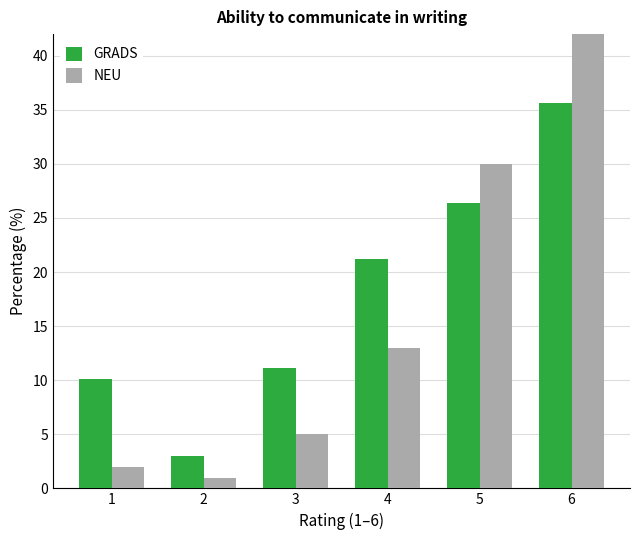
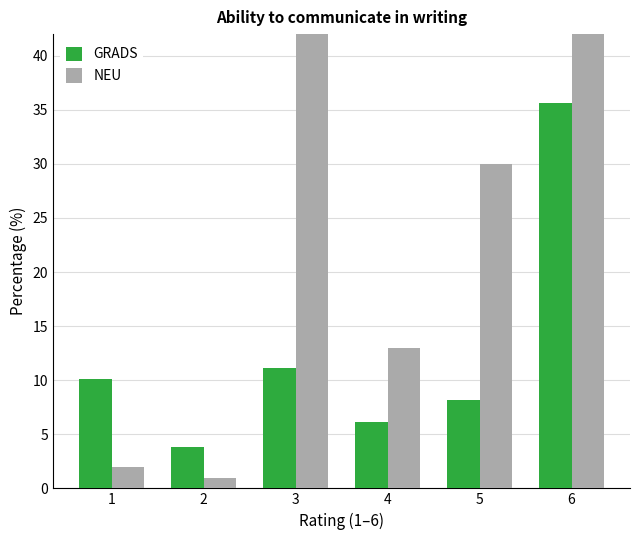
GRADS, 2: 3.0 -> 3.8
NEU, 3: 5 -> 42
GRADS, 4: 21.2 -> 6.1
GRADS, 5: 26.4 -> 8.2
